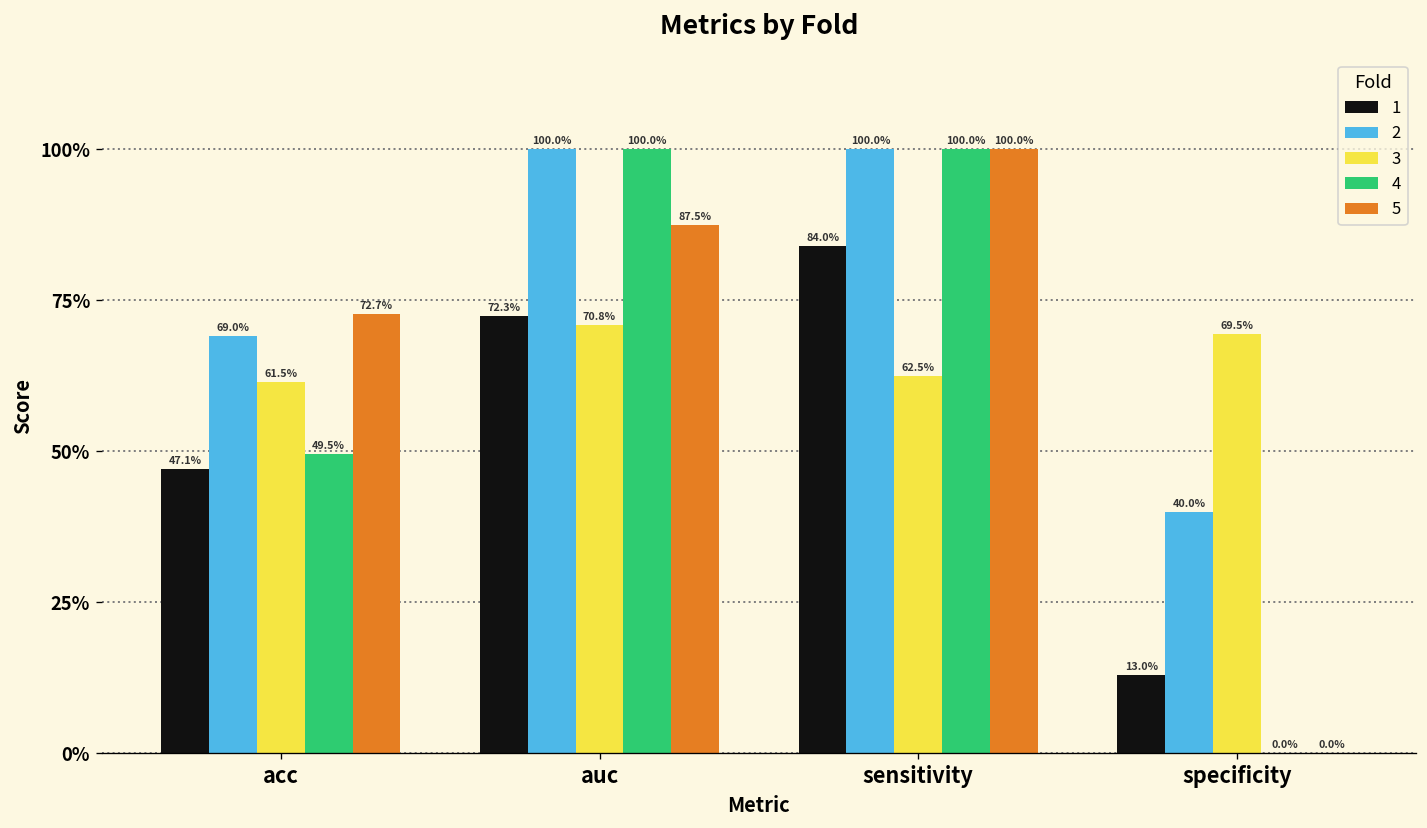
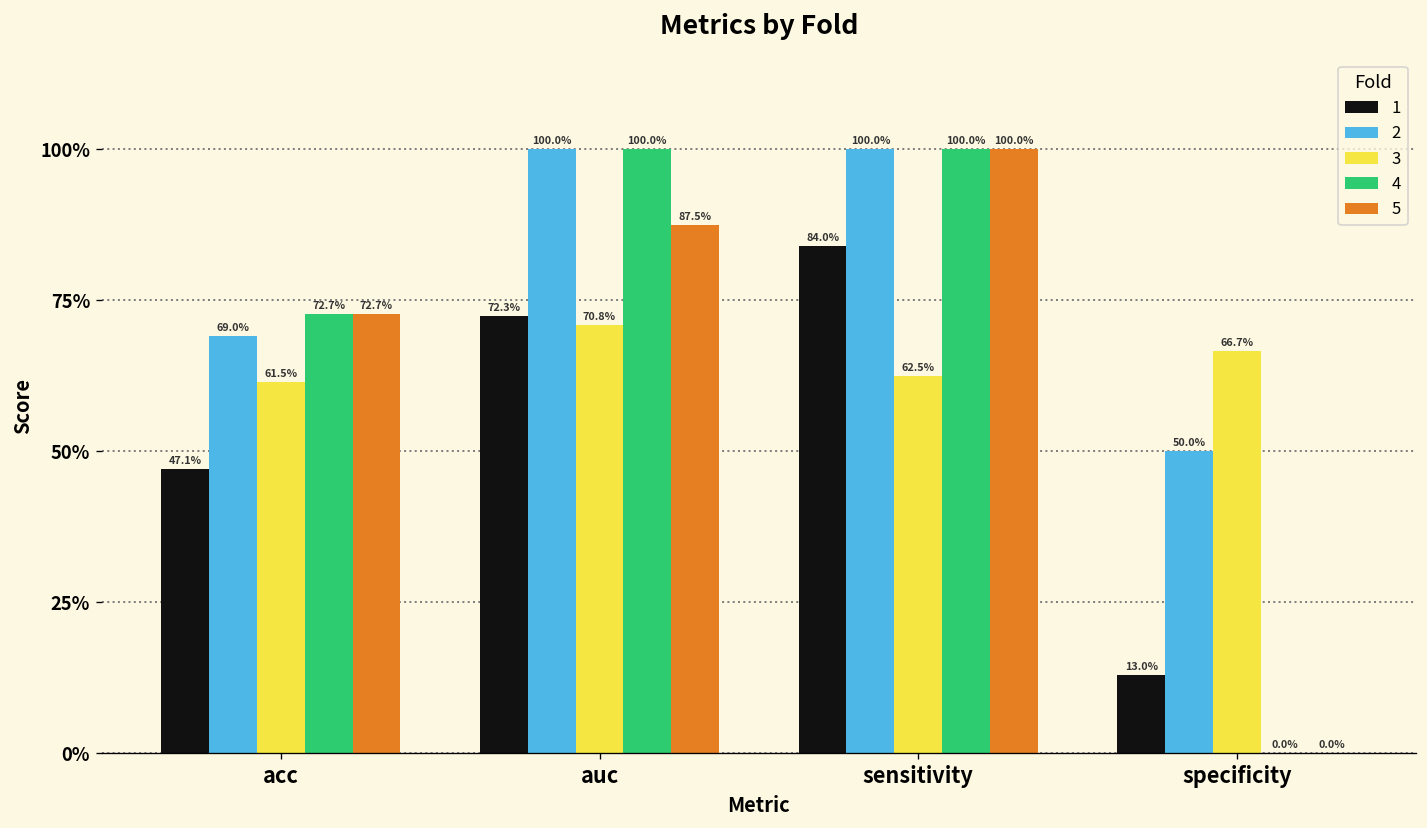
4, acc: 49.5% -> 72.7%
2, specificity: 40.0% -> 50.0%
3, specificity: 69.5% -> 66.7%
